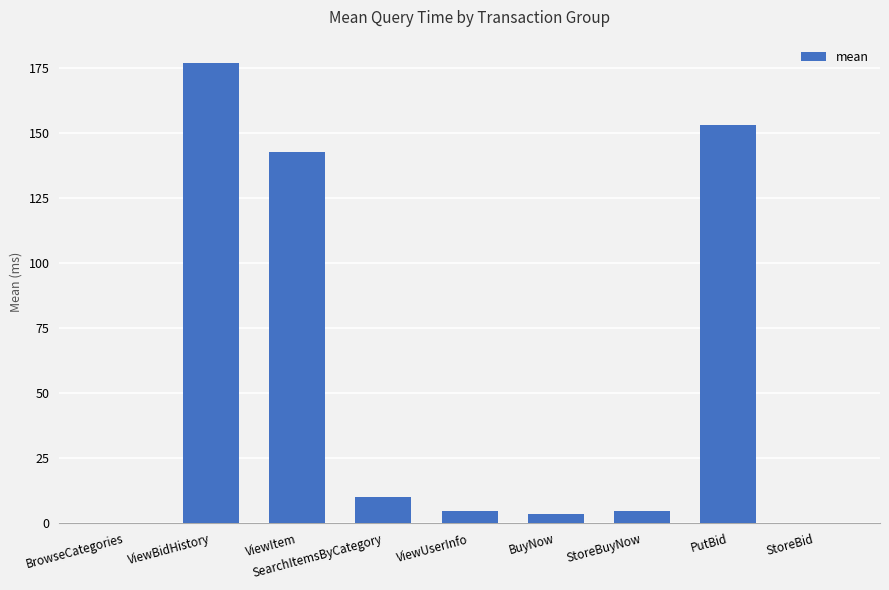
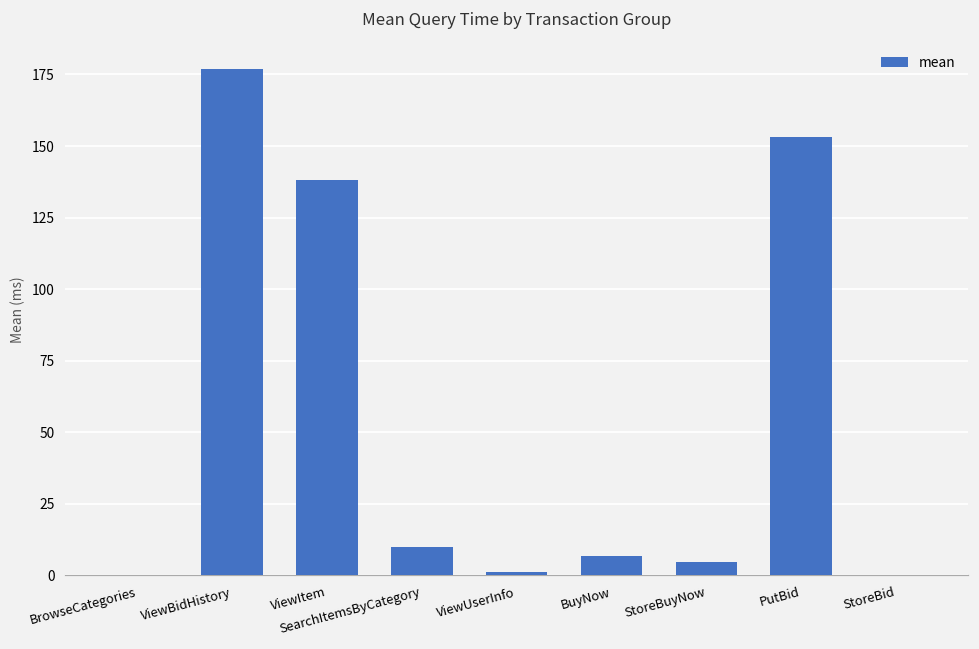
ViewItem: 143 -> 138
ViewUserInfo: 5 -> 1
BuyNow: 3 -> 7
